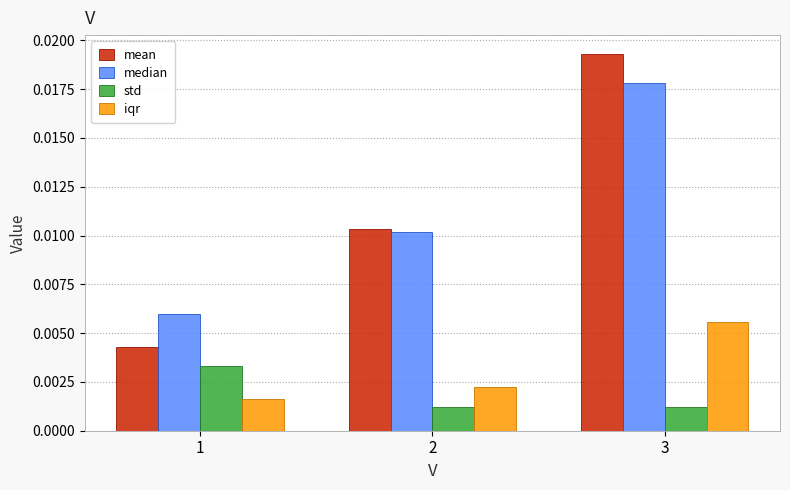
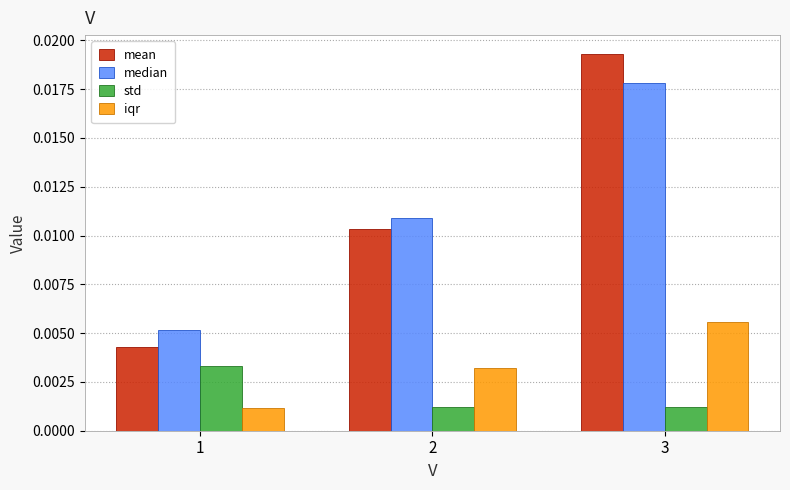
median, 1: 0.0060 -> 0.0051
iqr, 1: 0.0016 -> 0.0012
median, 2: 0.0102 -> 0.0109
iqr, 2: 0.0023 -> 0.0032
